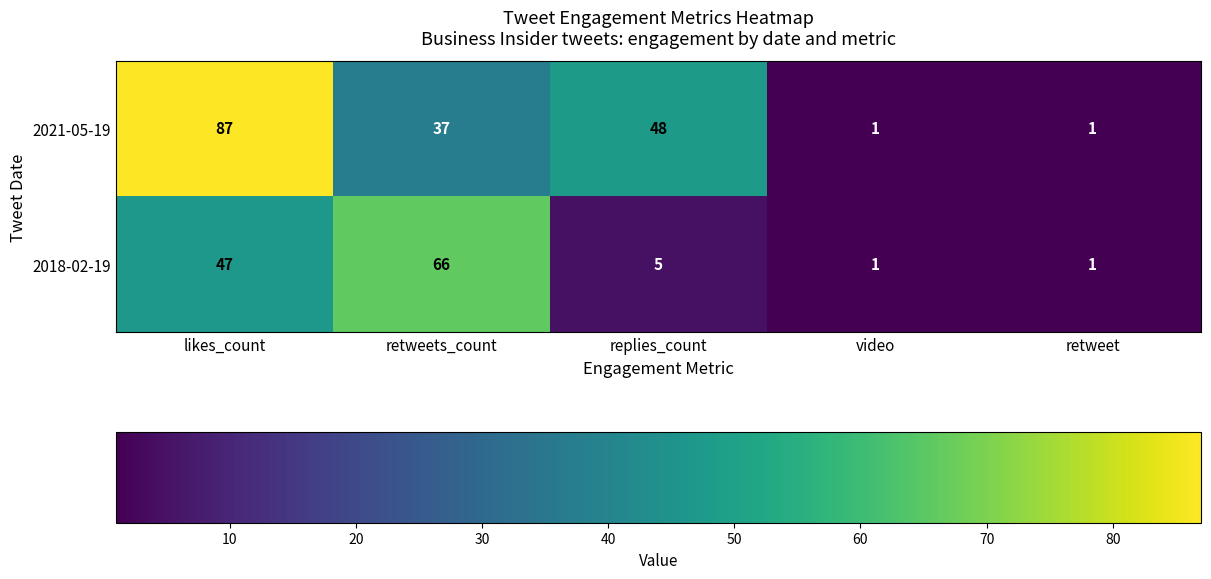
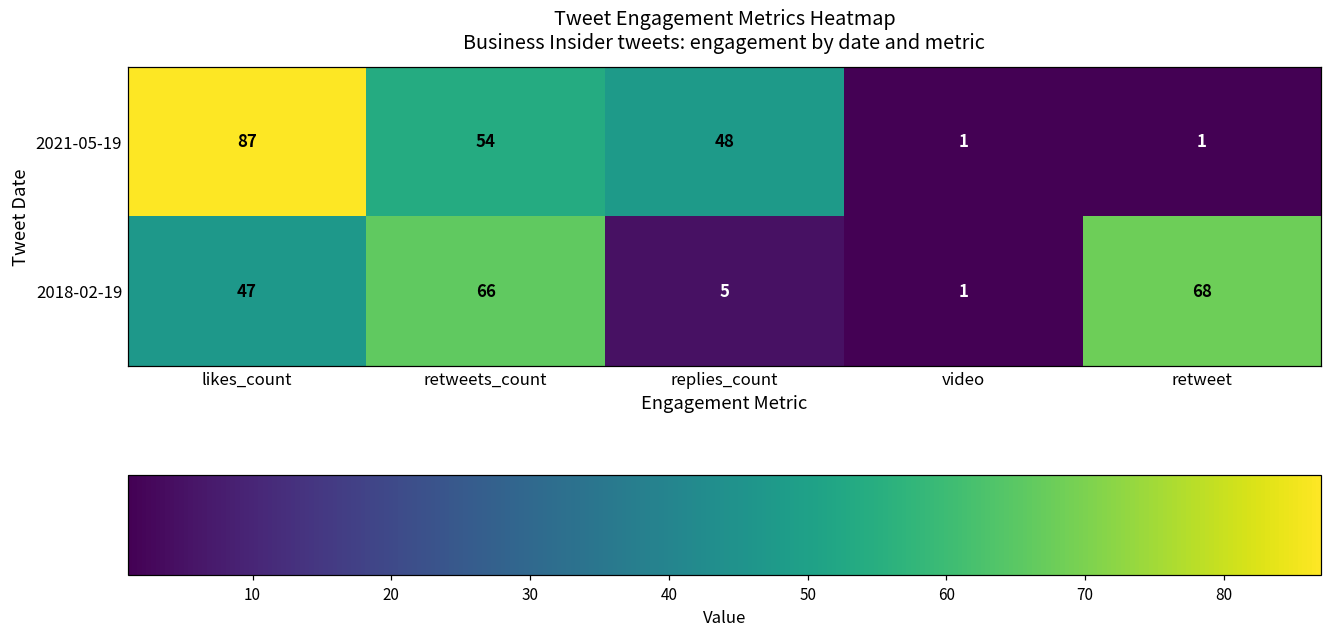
2021-05-19, retweets_count: 37 -> 54
2018-02-19, retweet: 1 -> 68
